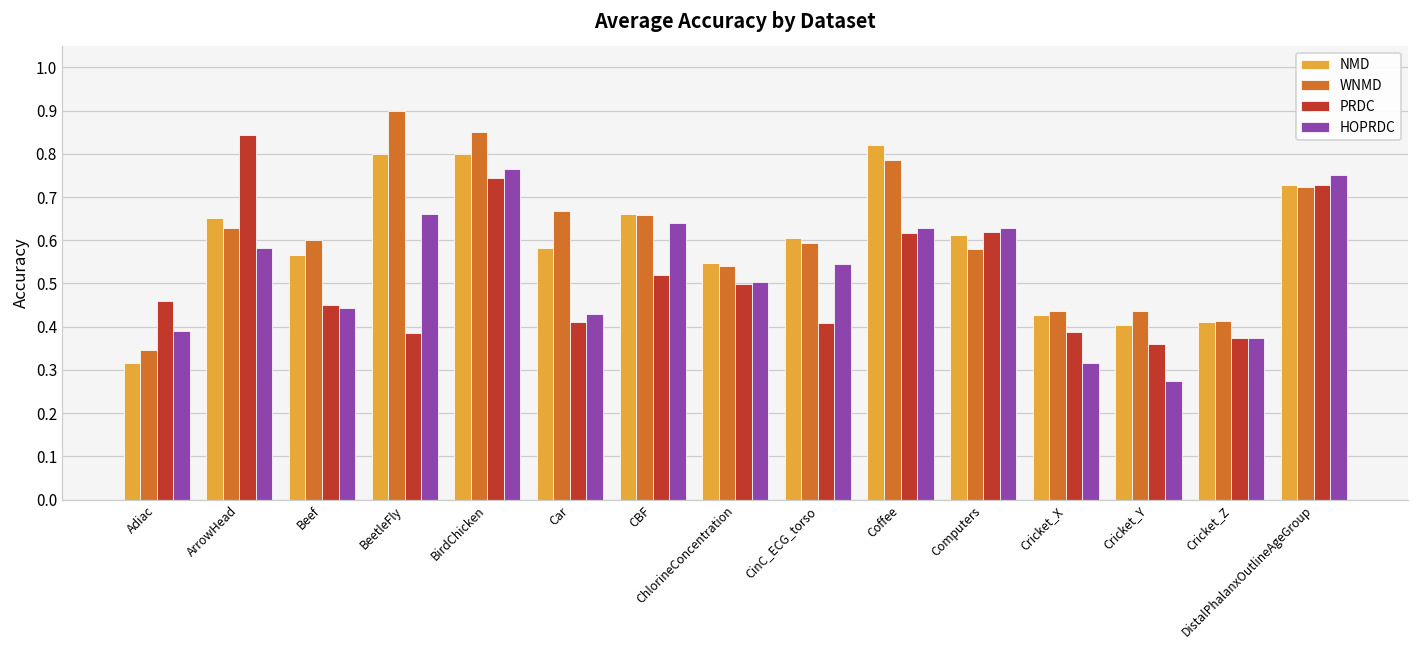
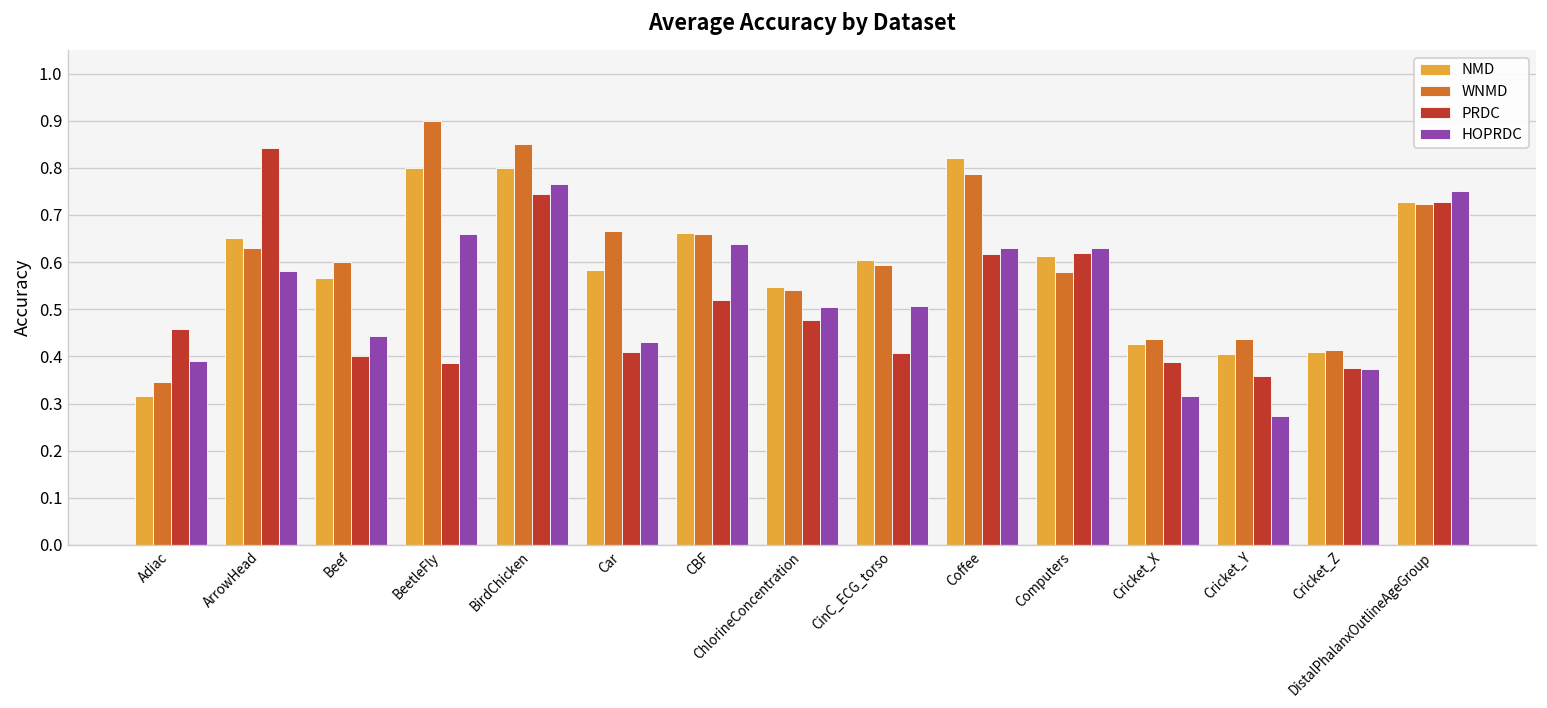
PRDC, Beef: 0.45 -> 0.40
PRDC, ChlorineConcentration: 0.50 -> 0.48
HOPRDC, CinC_ECG_torso: 0.54 -> 0.51
